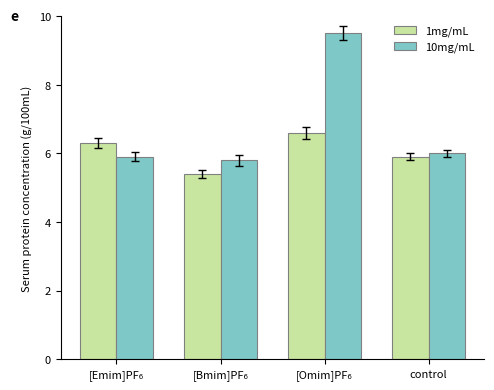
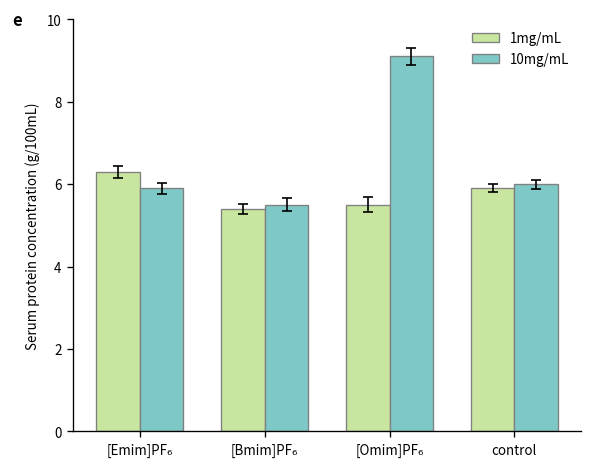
10mg/mL, [Bmim]PF₆: 5.8 -> 5.5
1mg/mL, [Omim]PF₆: 6.6 -> 5.5
10mg/mL, [Omim]PF₆: 9.5 -> 9.1
